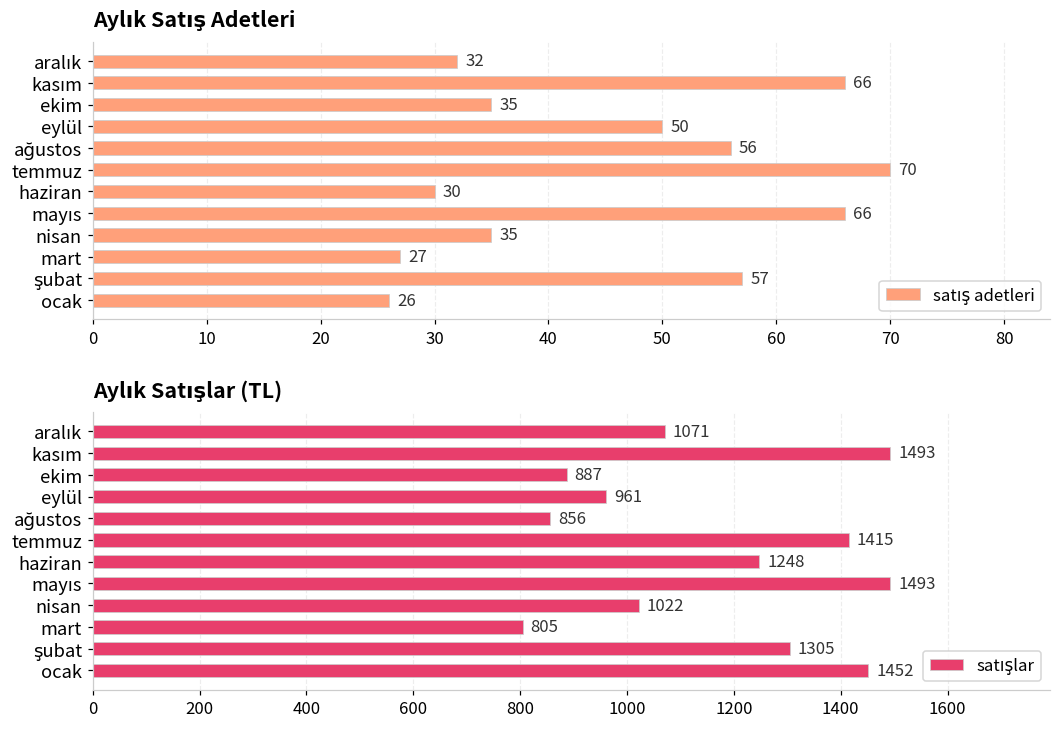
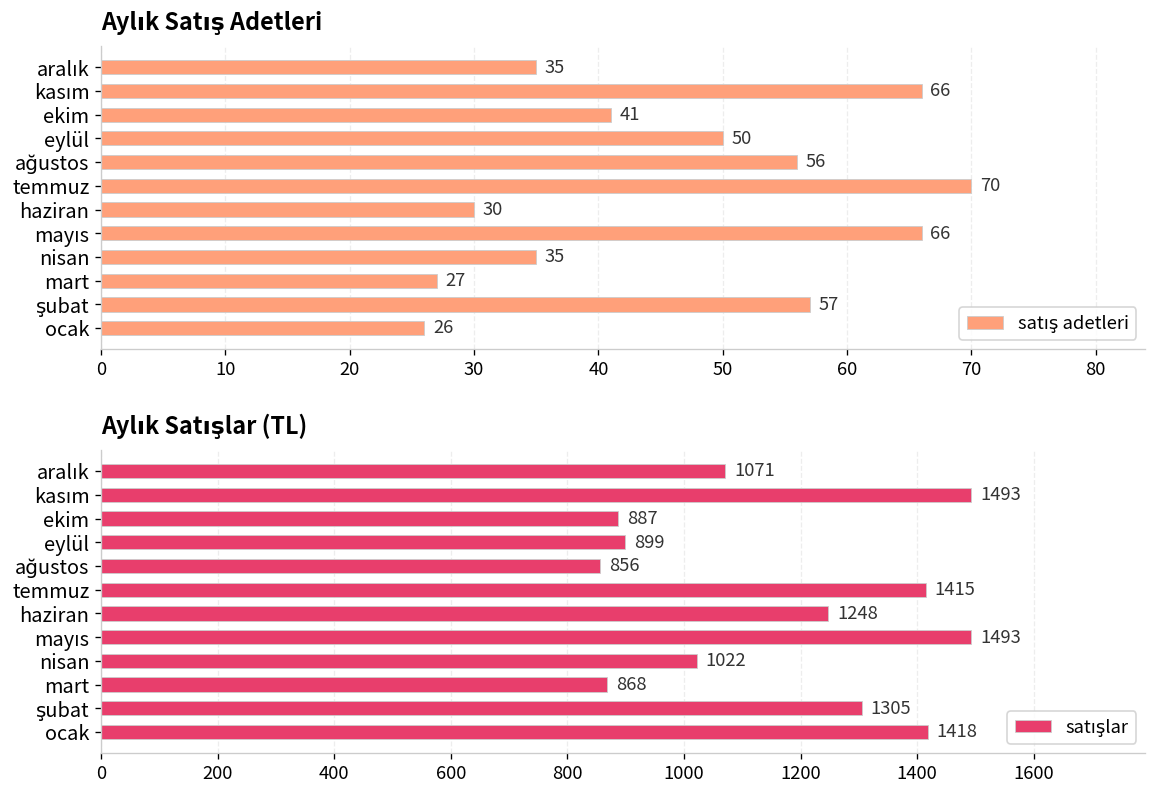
Aylık Satış Adetleri, aralık: 32 -> 35
Aylık Satış Adetleri, ekim: 35 -> 41
Aylık Satışlar (TL), eylül: 961 -> 899
Aylık Satışlar (TL), mart: 805 -> 868
Aylık Satışlar (TL), ocak: 1452 -> 1418
